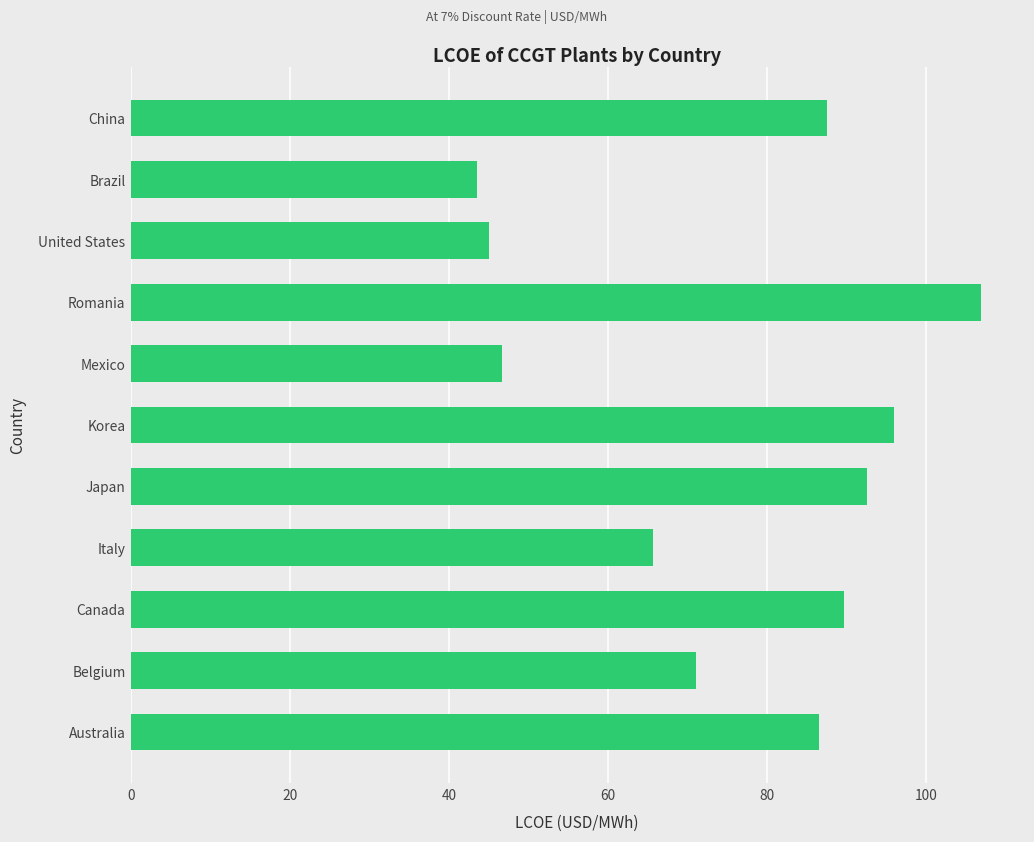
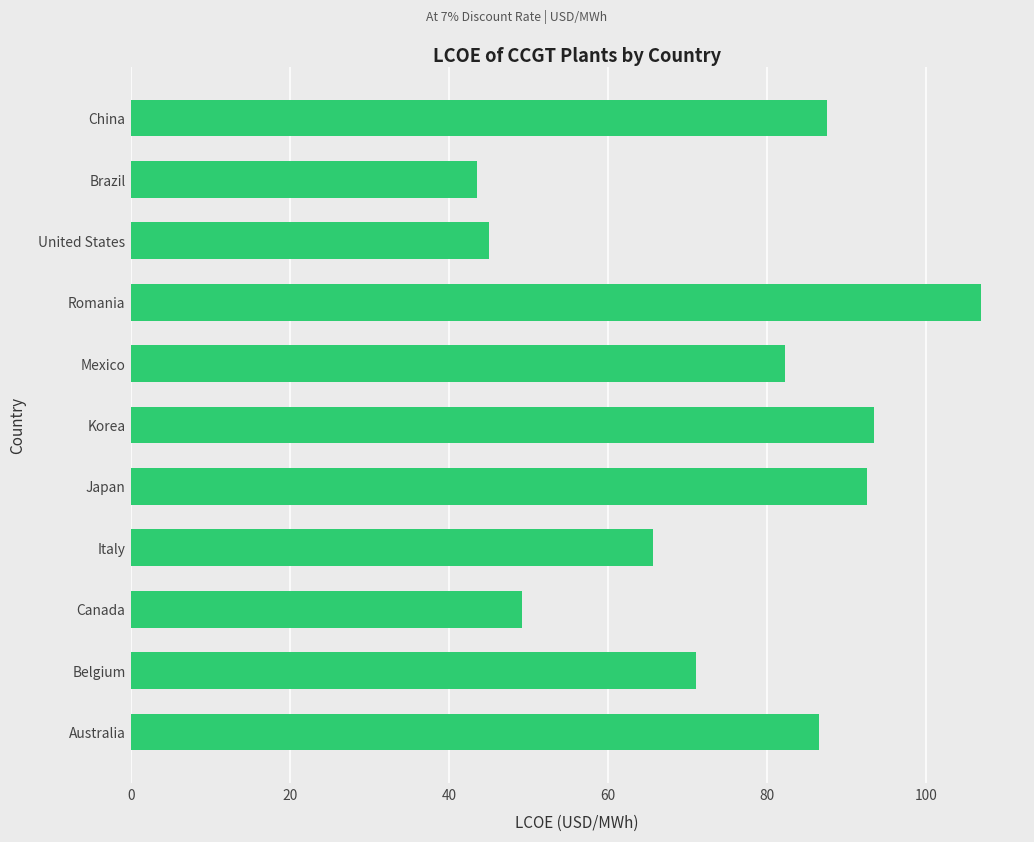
Mexico: 47 -> 82
Korea: 96 -> 93
Canada: 90 -> 49
